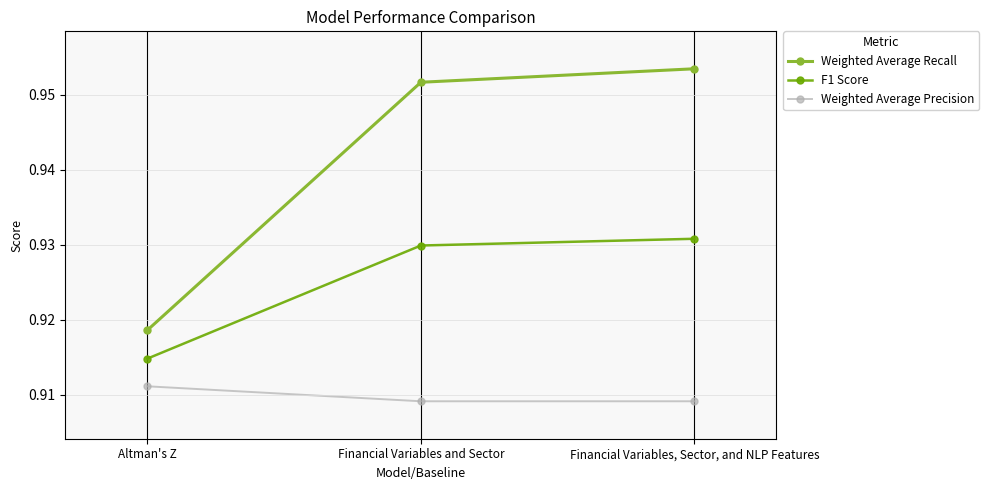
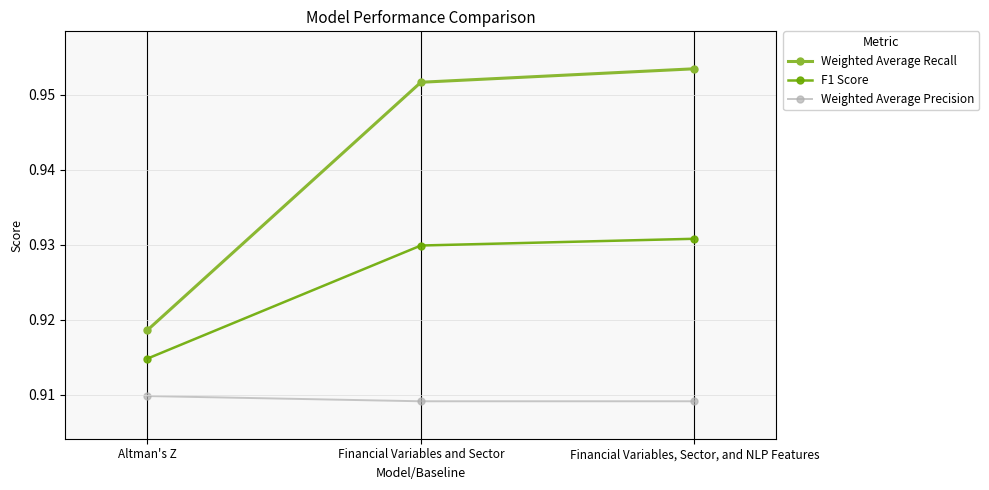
Weighted Average Precision, Altman's Z: 0.911 -> 0.910
